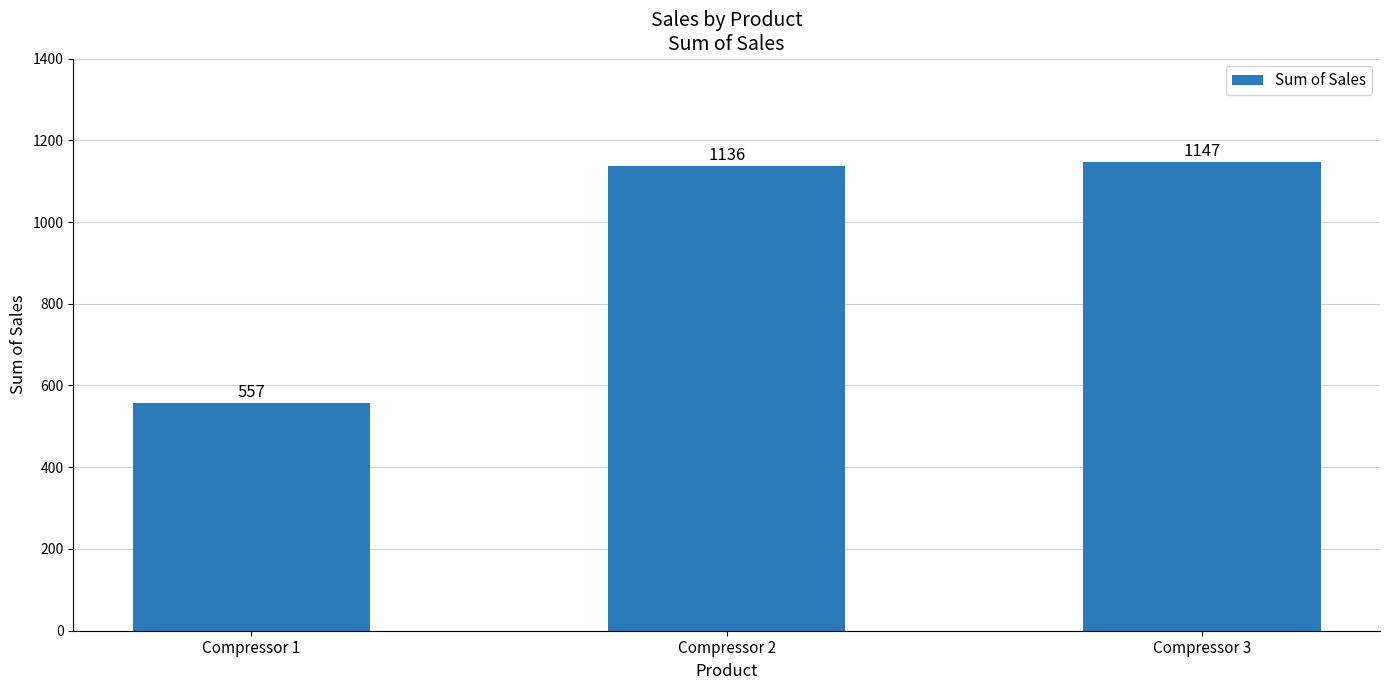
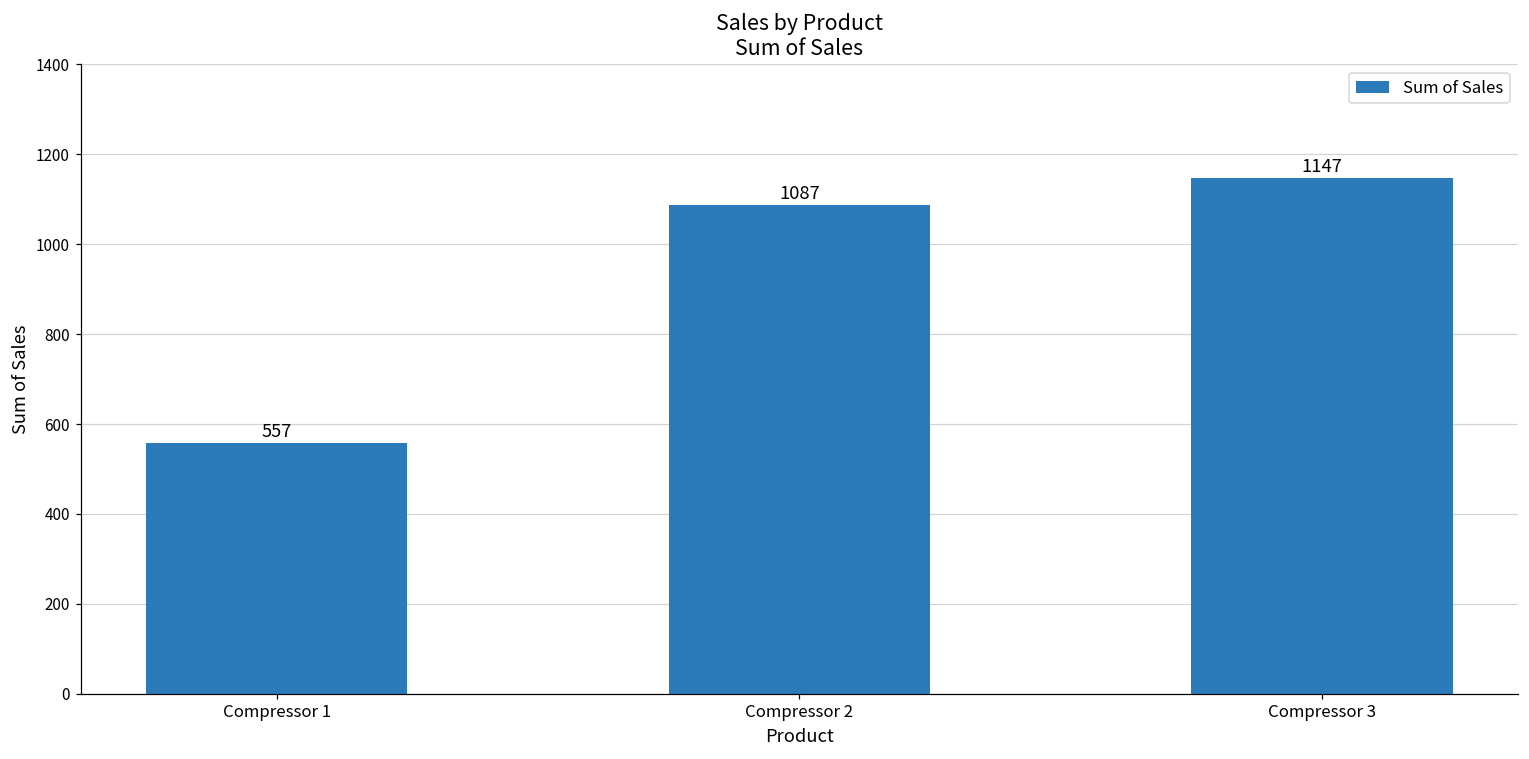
Compressor 2: 1136 -> 1087
